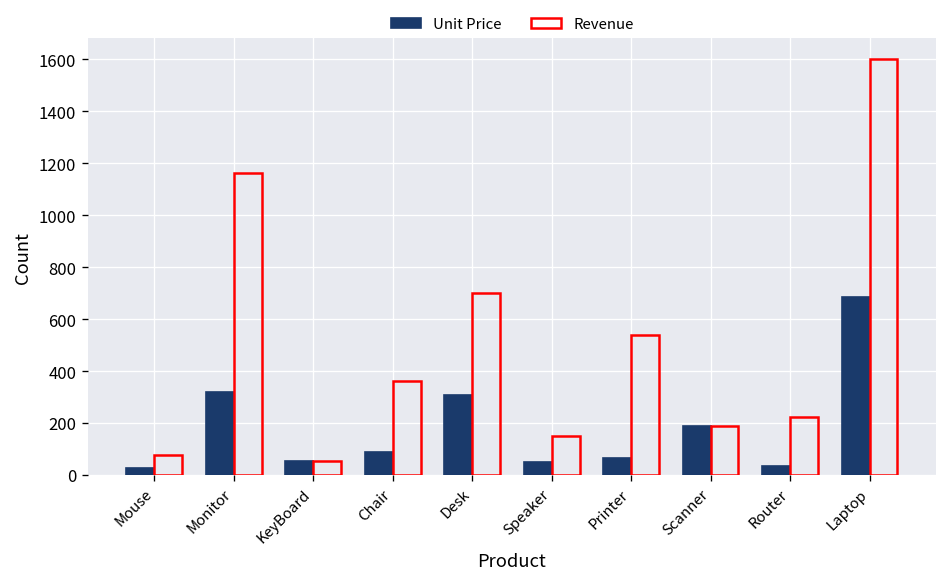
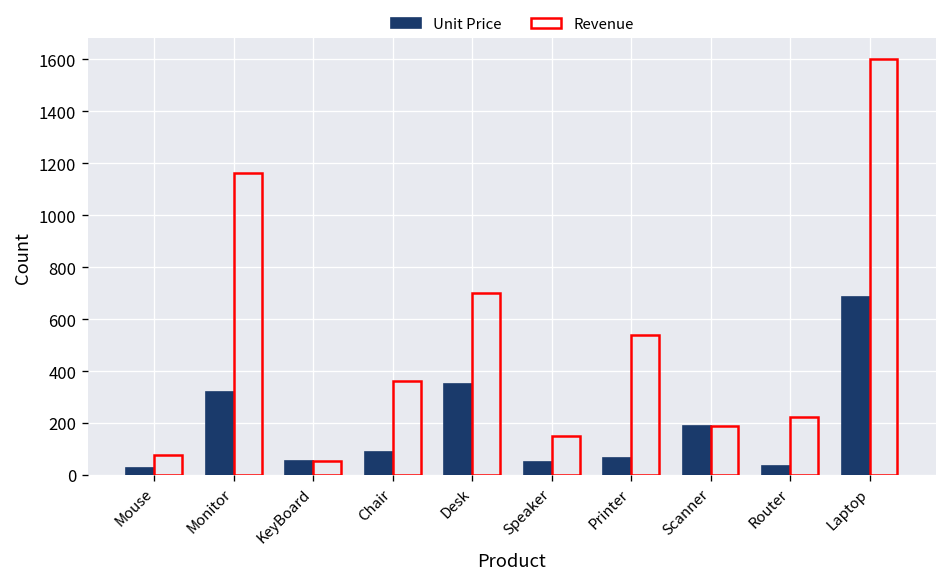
Unit Price, Desk: 310 -> 350
